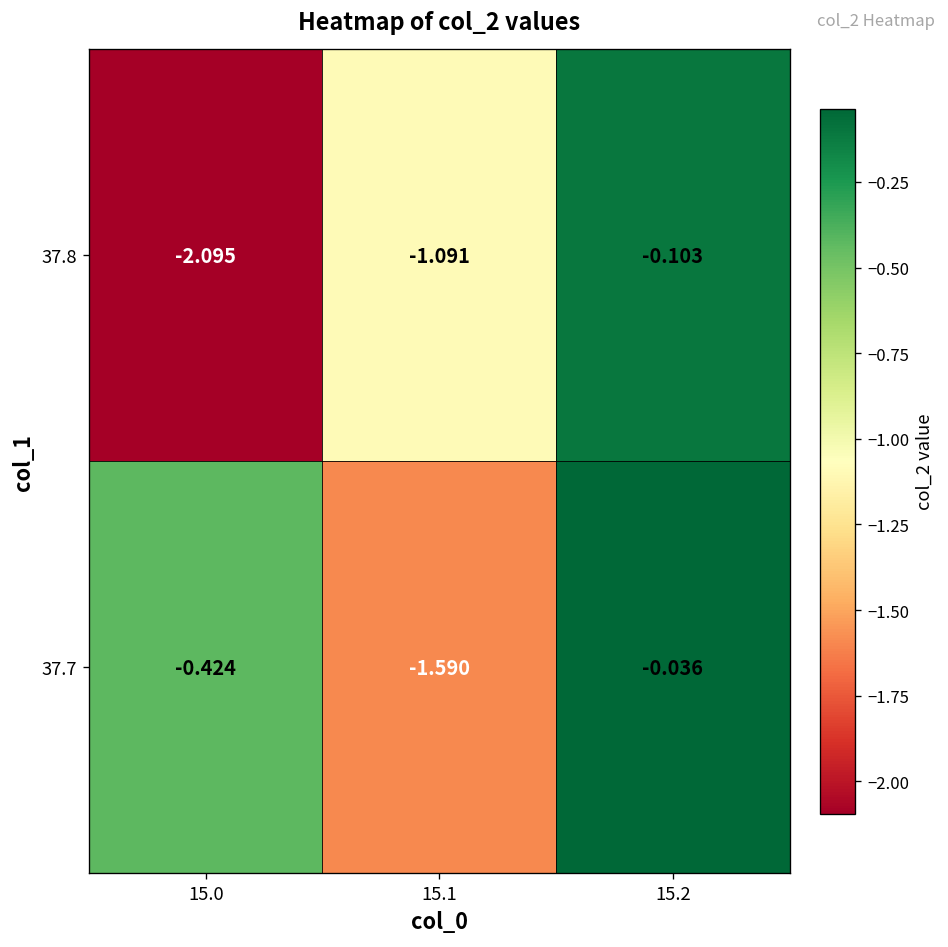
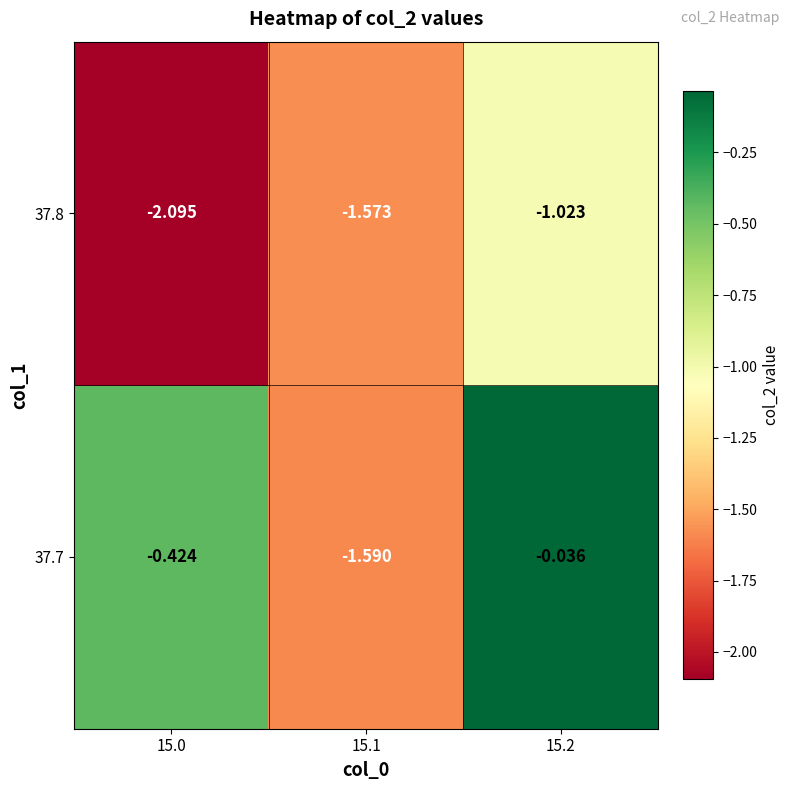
37.8, 15.1: -1.091 -> -1.573
37.8, 15.2: -0.103 -> -1.023
